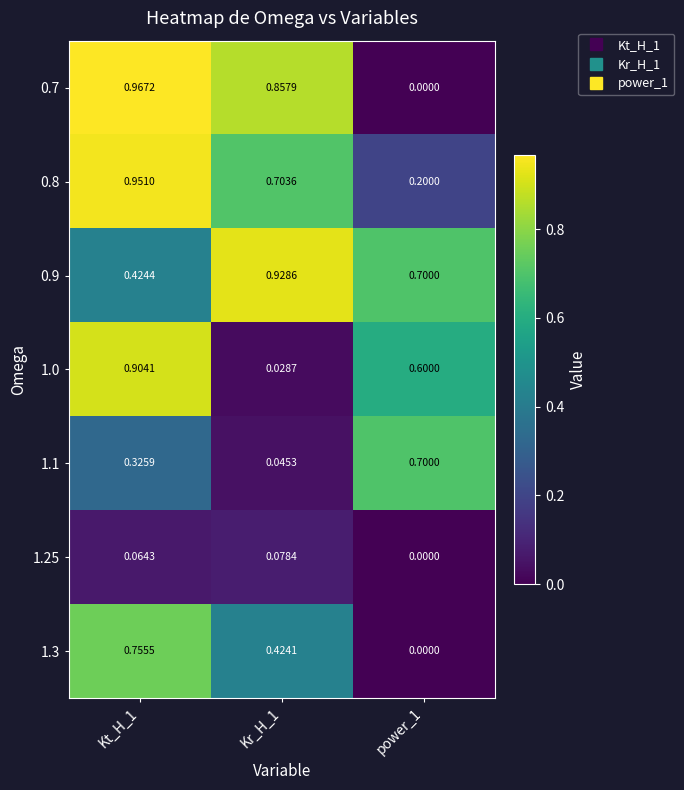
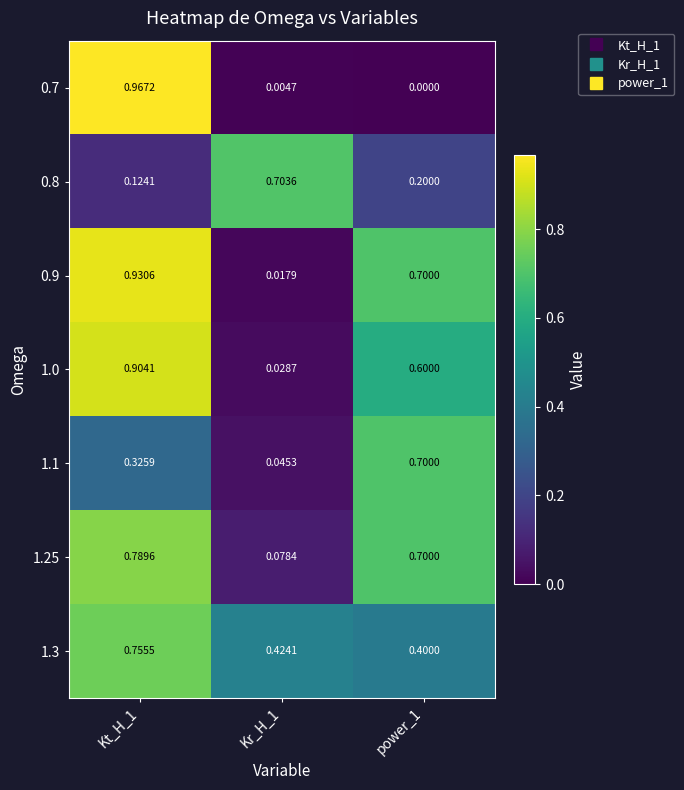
0.7, Kr_H_1: 0.8579 -> 0.0047
0.8, Kt_H_1: 0.9510 -> 0.1241
0.9, Kt_H_1: 0.4244 -> 0.9306
0.9, Kr_H_1: 0.9286 -> 0.0179
1.25, Kt_H_1: 0.0643 -> 0.7896
1.25, power_1: 0.0000 -> 0.7000
1.3, power_1: 0.0000 -> 0.4000
